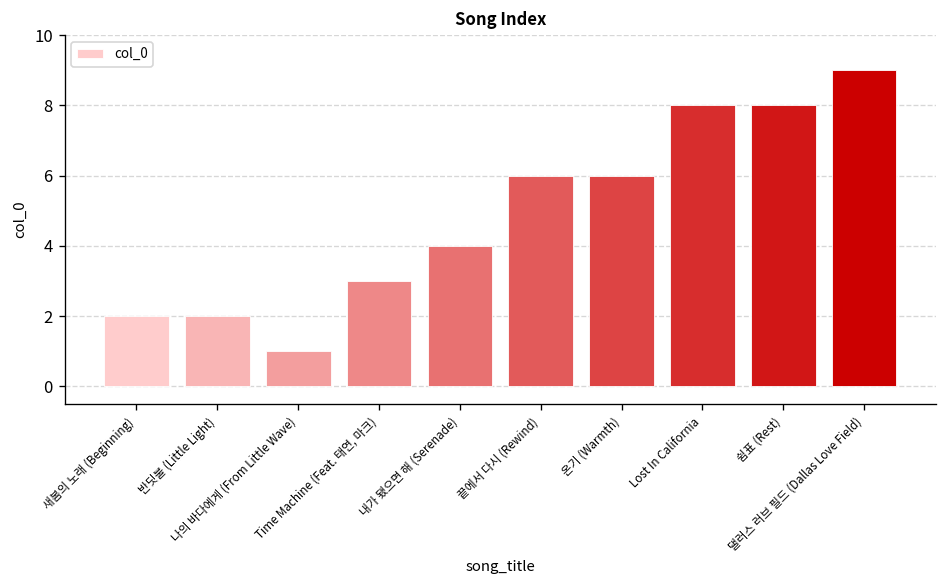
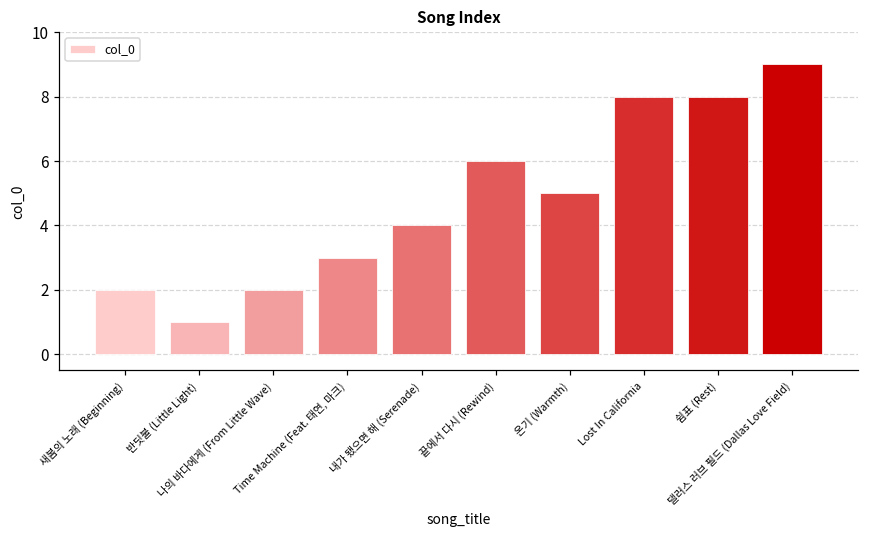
반딧불 (Little Light): 2 -> 1
나의 바다에게 (From Little Wave): 1 -> 2
온기 (Warmth): 6 -> 5
